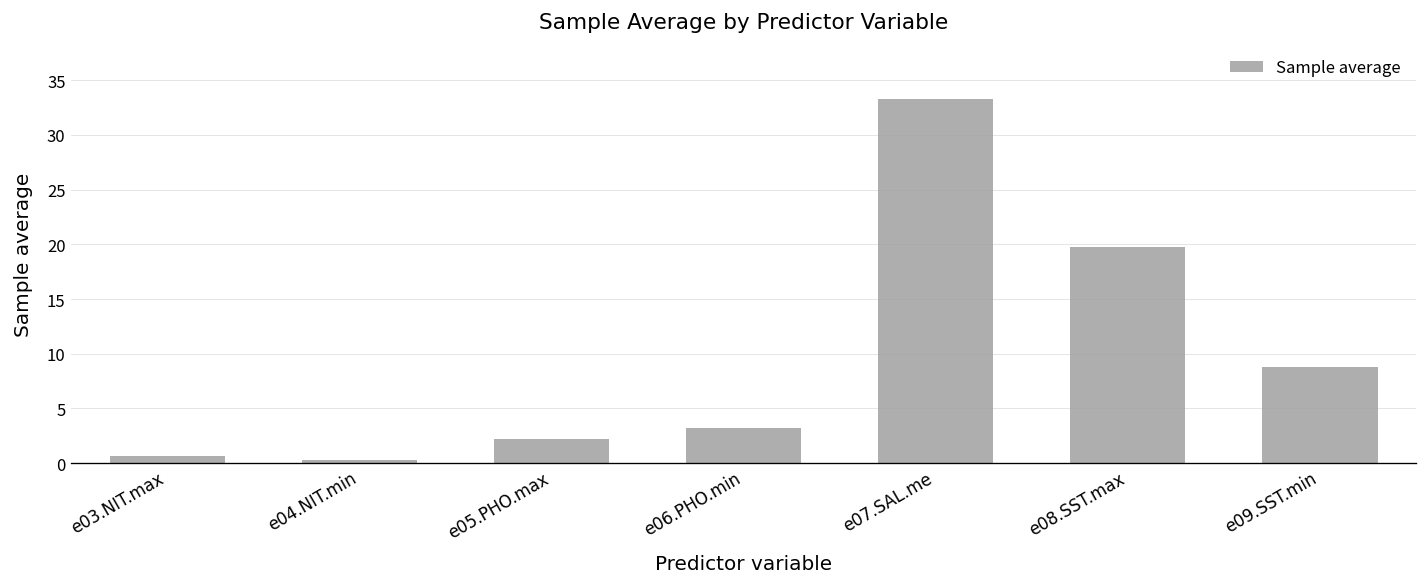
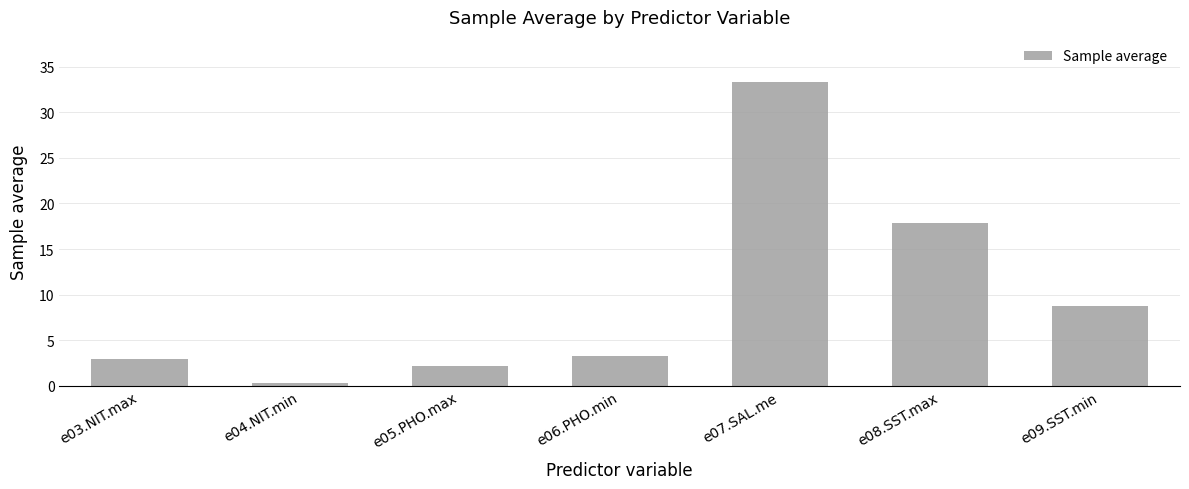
e03.NIT.max: 1 -> 3
e08.SST.max: 20 -> 18
